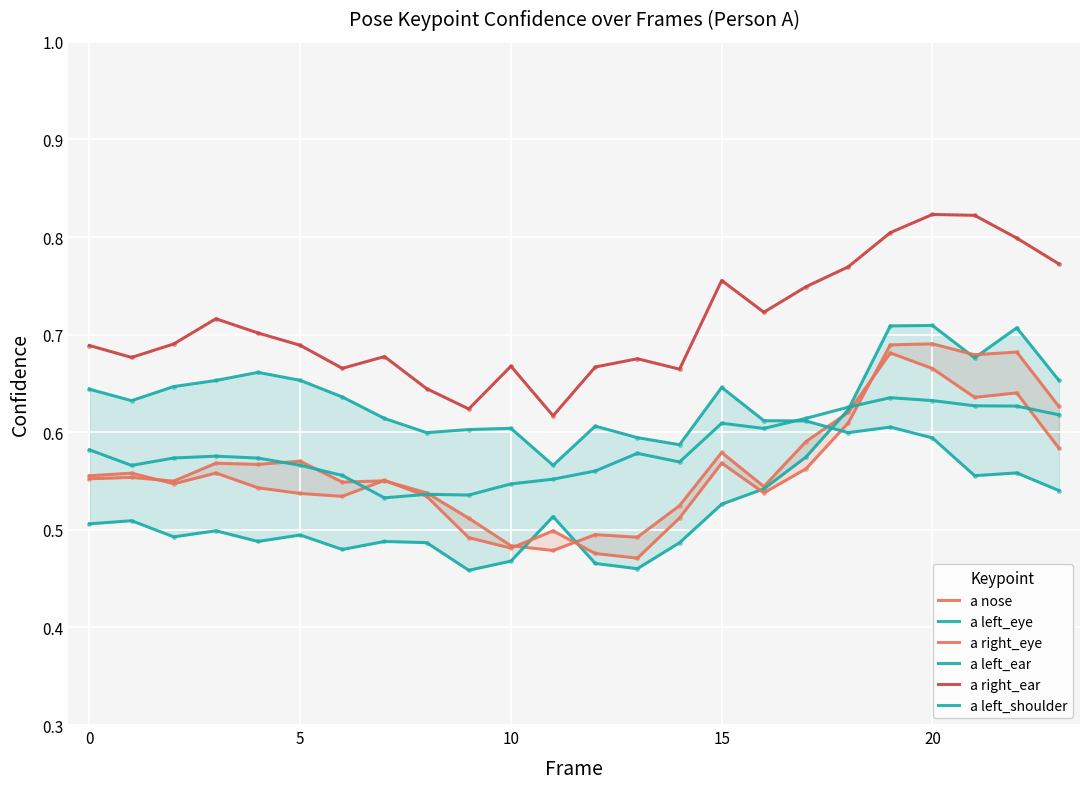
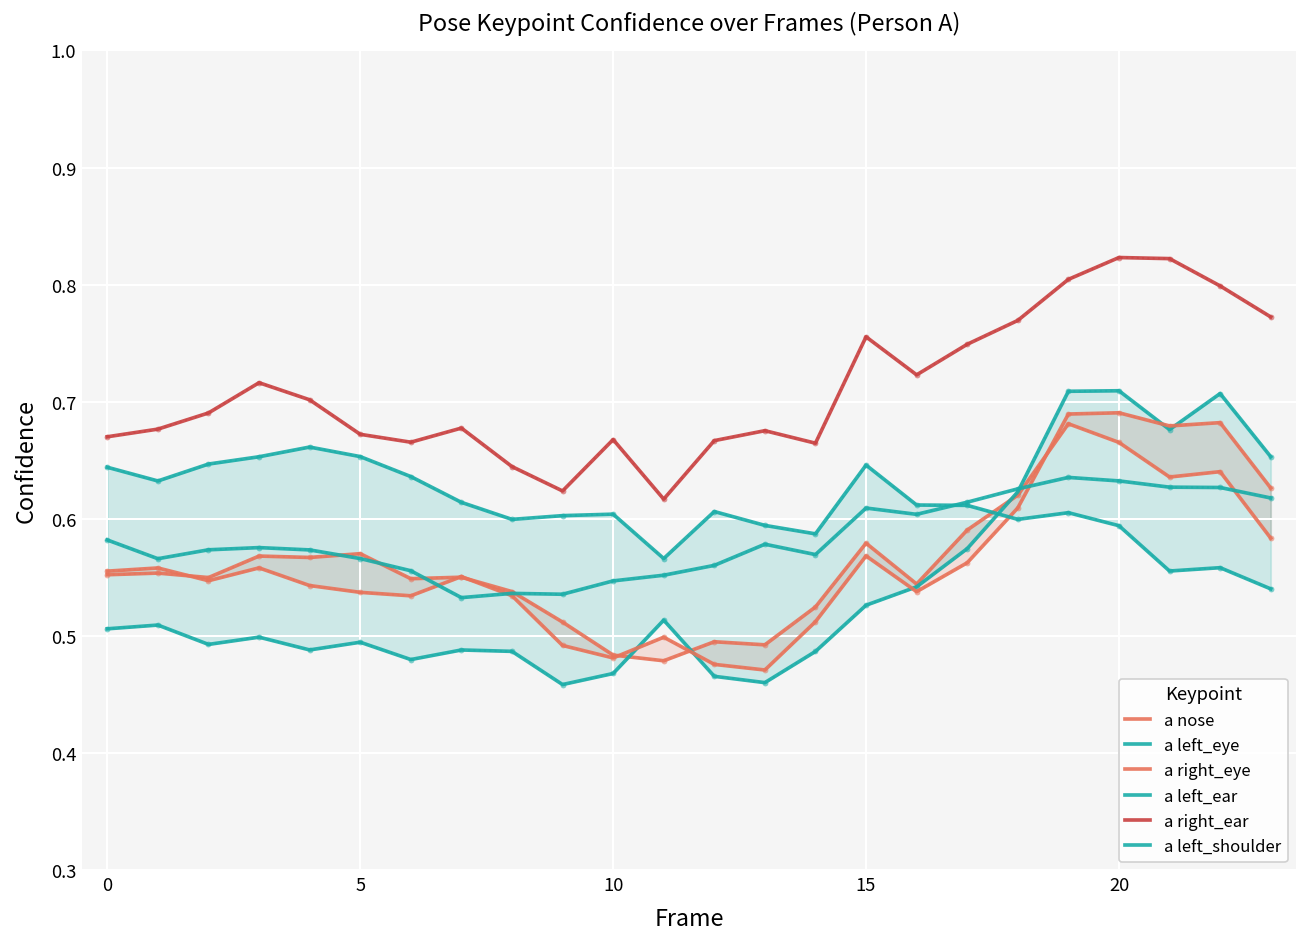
a right_ear, 0: 0.69 -> 0.67
a right_ear, 5: 0.69 -> 0.67
